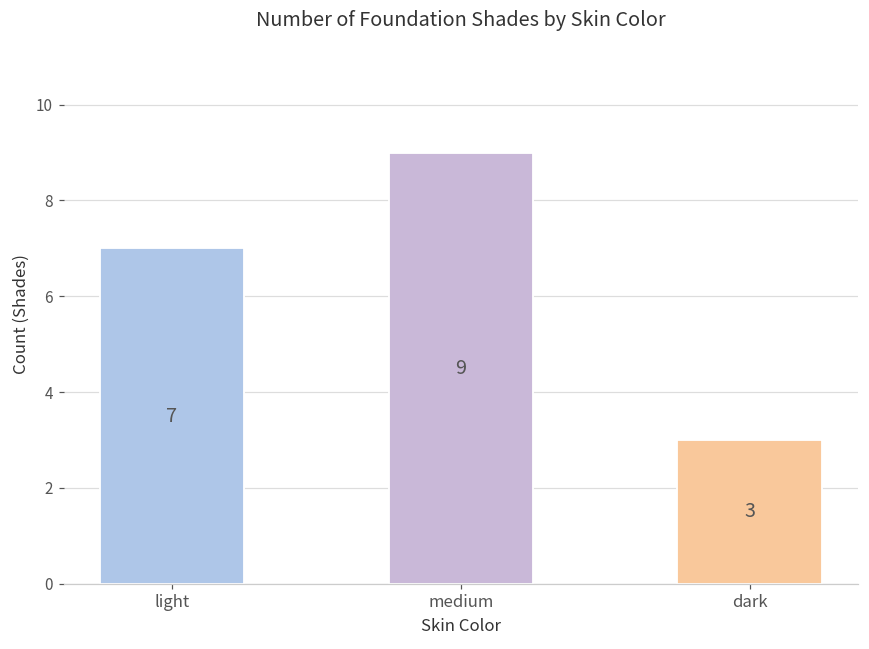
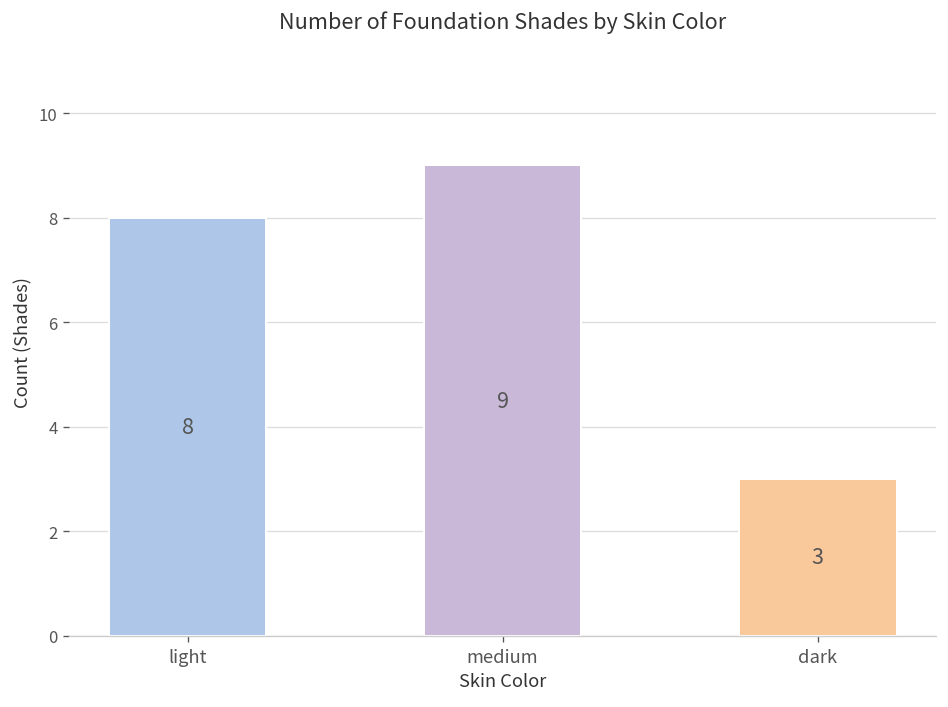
light: 7 -> 8
